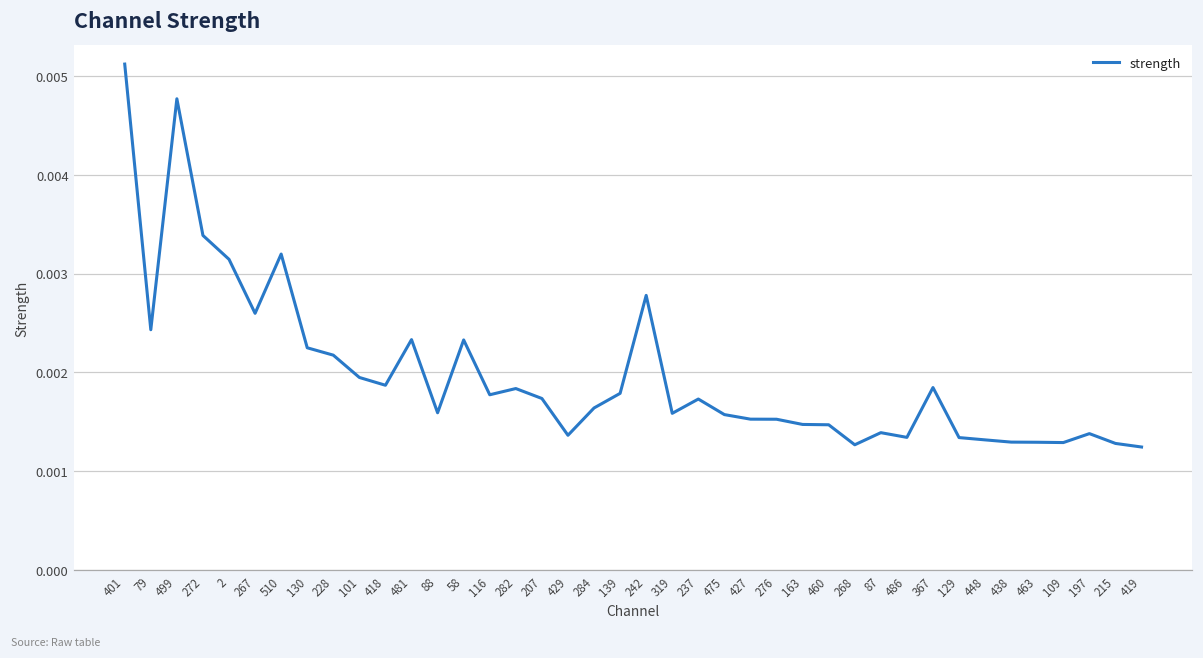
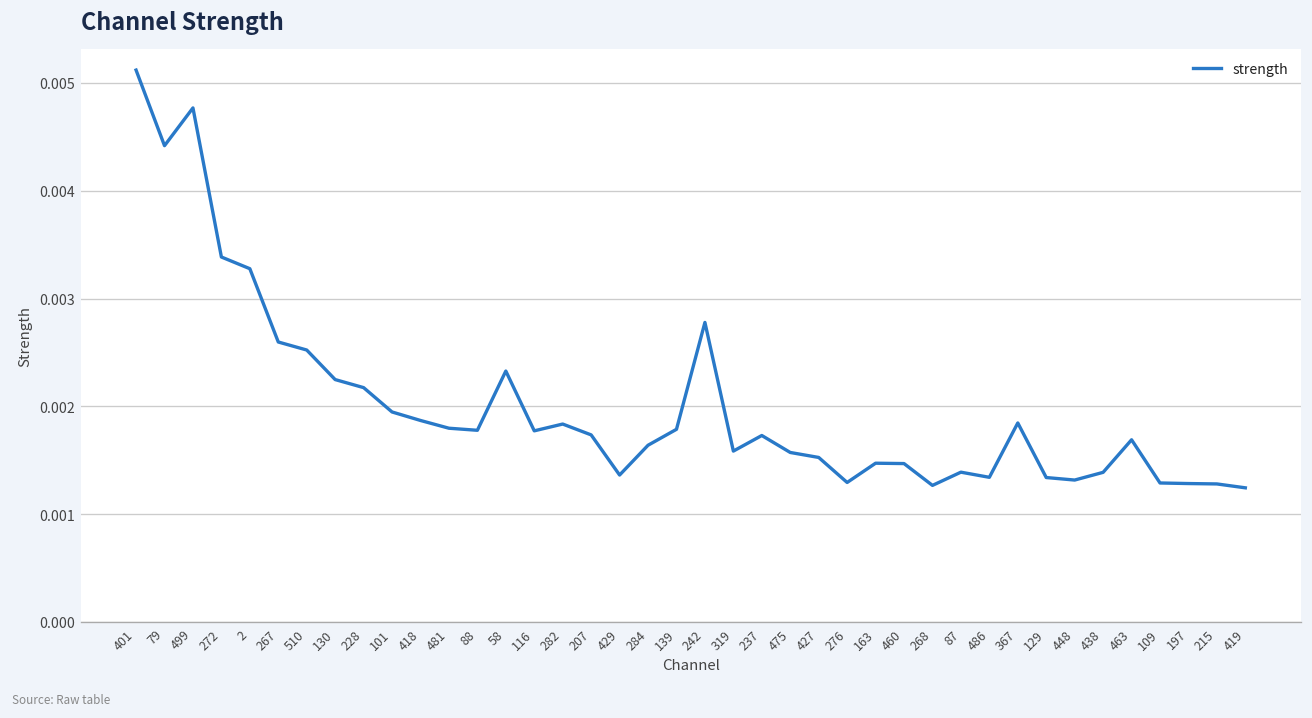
79: 0.0024 -> 0.0044
2: 0.0031 -> 0.0033
510: 0.0032 -> 0.0025
481: 0.0023 -> 0.0018
88: 0.0016 -> 0.0018
276: 0.0015 -> 0.0013
438: 0.0013 -> 0.0014
463: 0.0013 -> 0.0017
197: 0.0014 -> 0.0013
